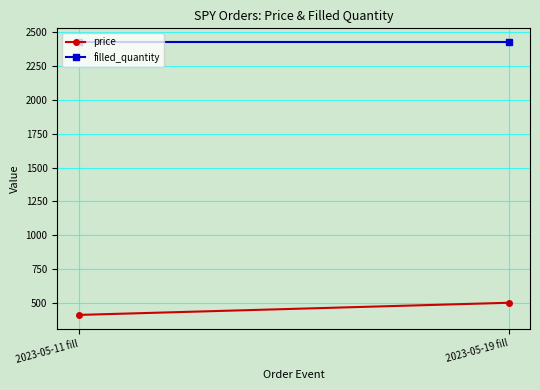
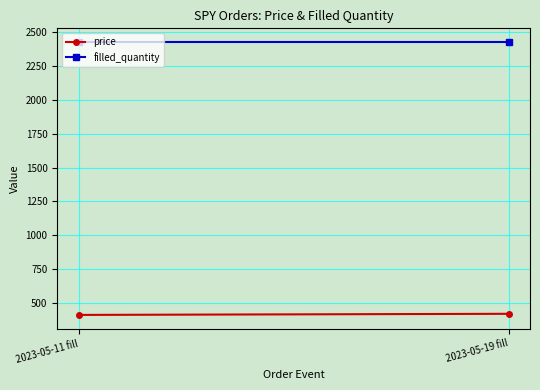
price, 2023-05-19 fill: 500 -> 420
